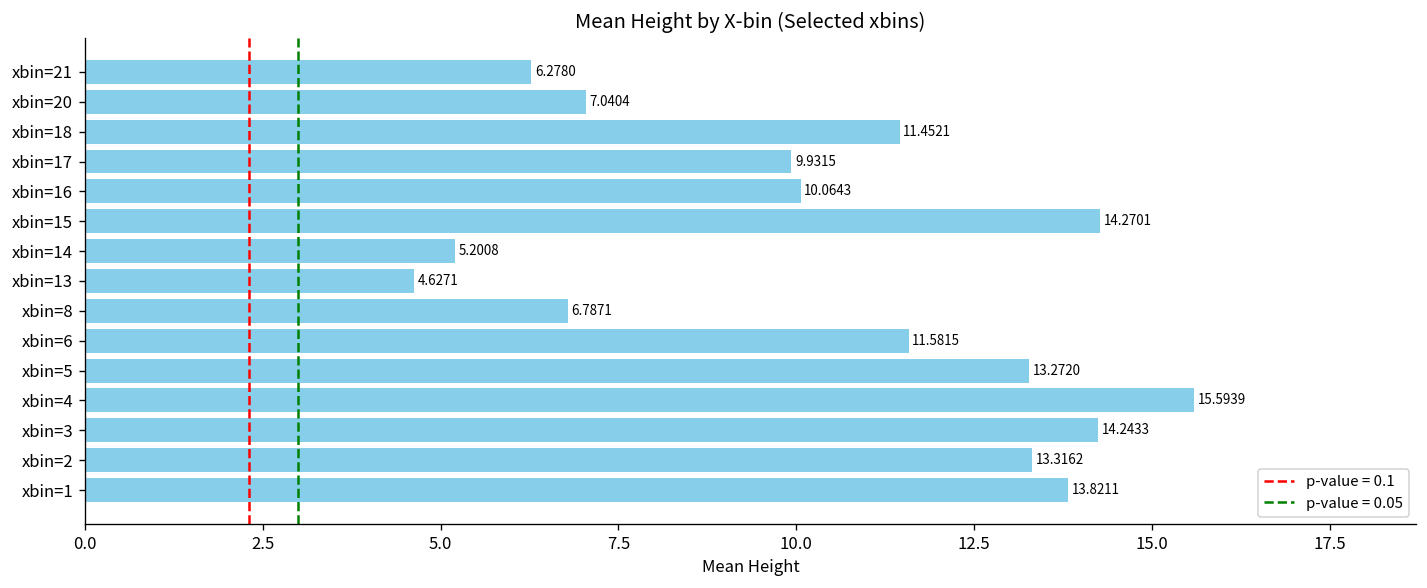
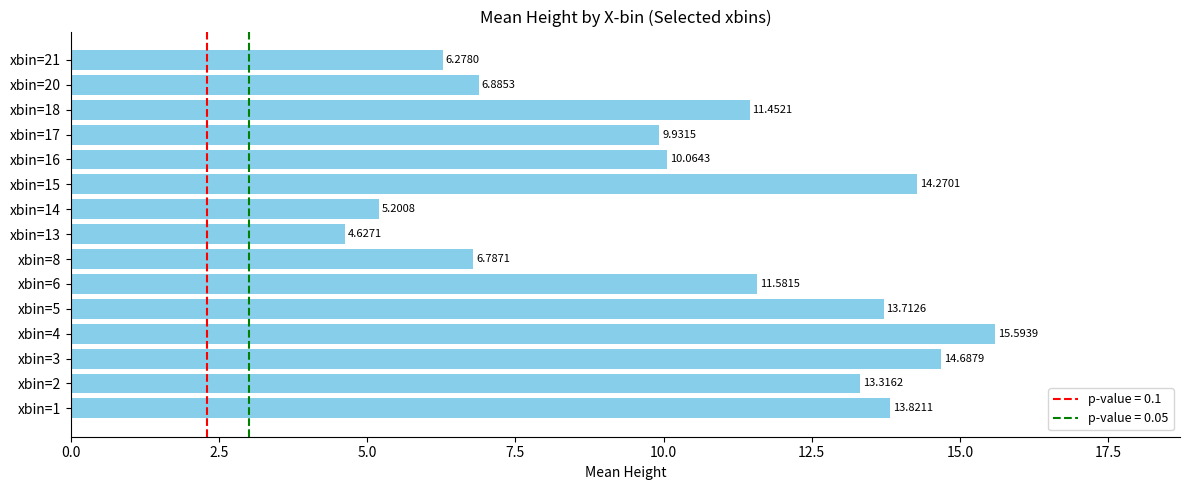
xbin=20: 7.0404 -> 6.8853
xbin=5: 13.2720 -> 13.7126
xbin=3: 14.2433 -> 14.6879
